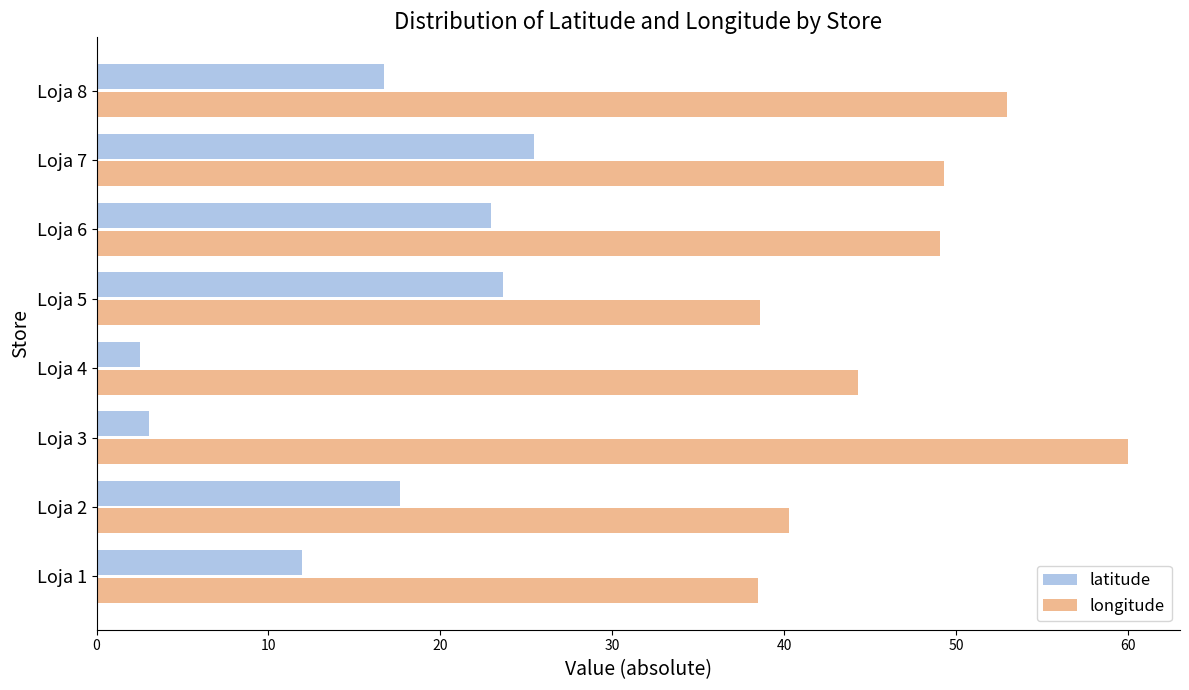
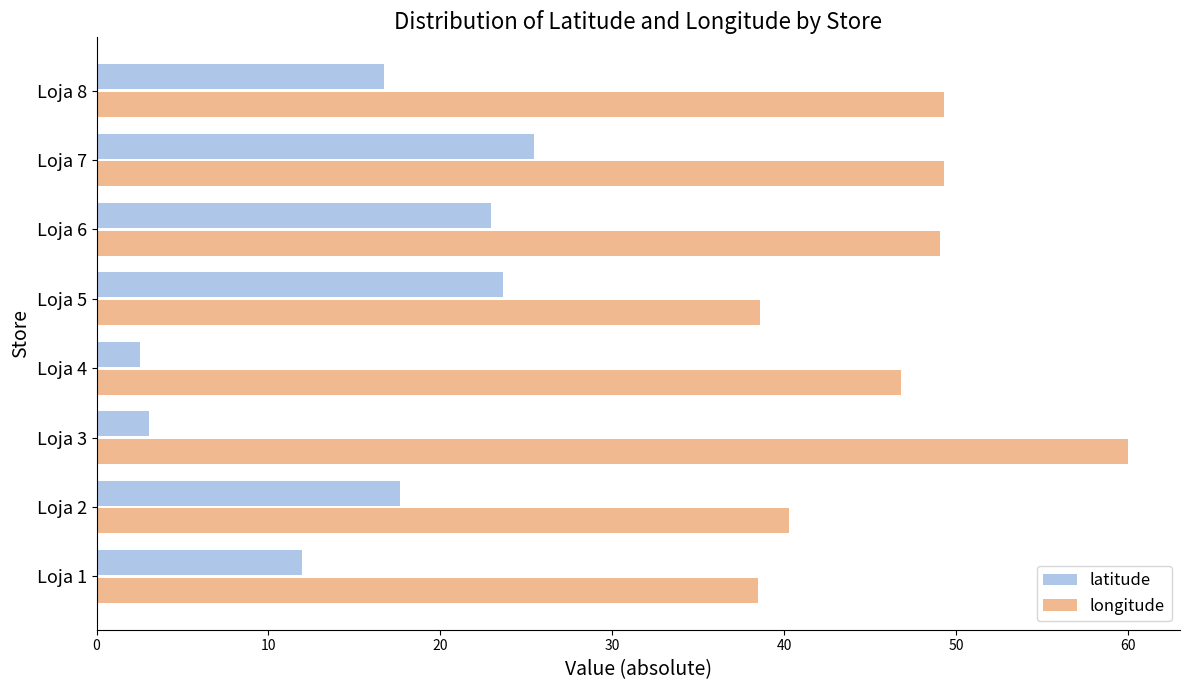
longitude, Loja 8: 52.9 -> 49.3
longitude, Loja 4: 44.3 -> 46.8
